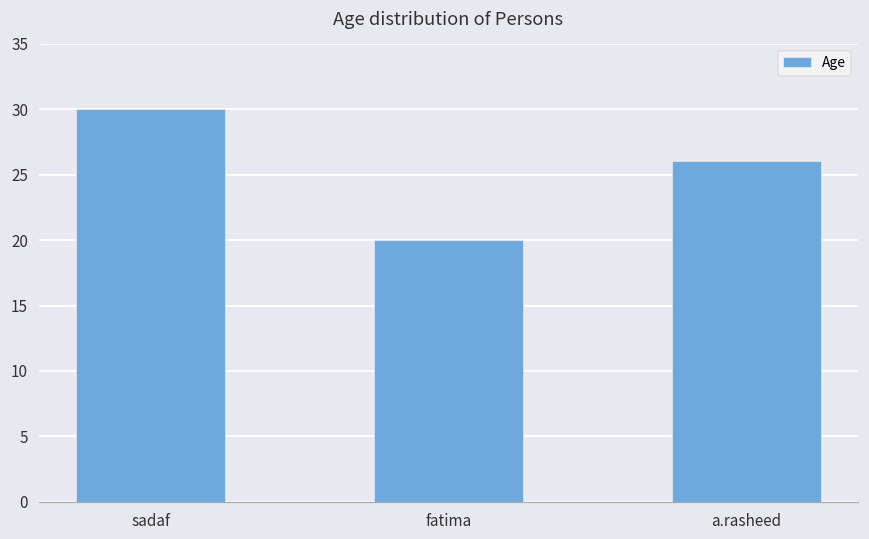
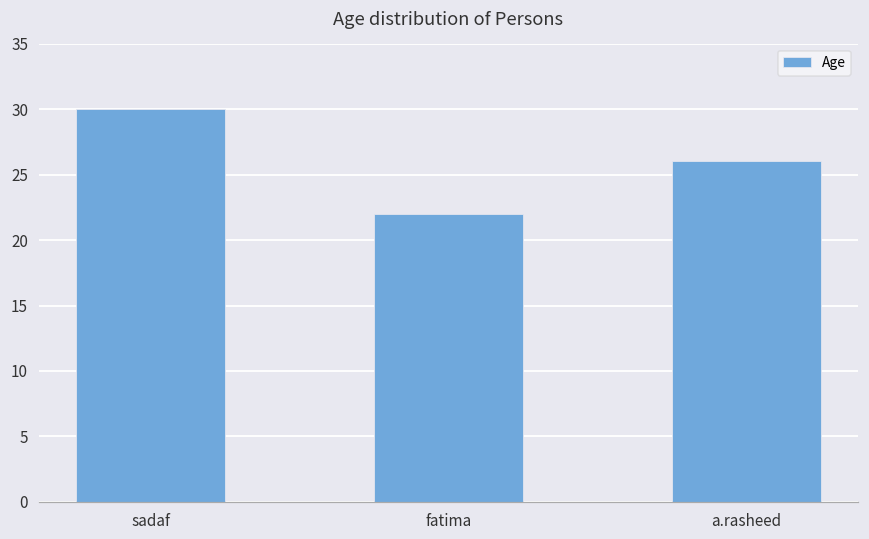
fatima: 20 -> 22
